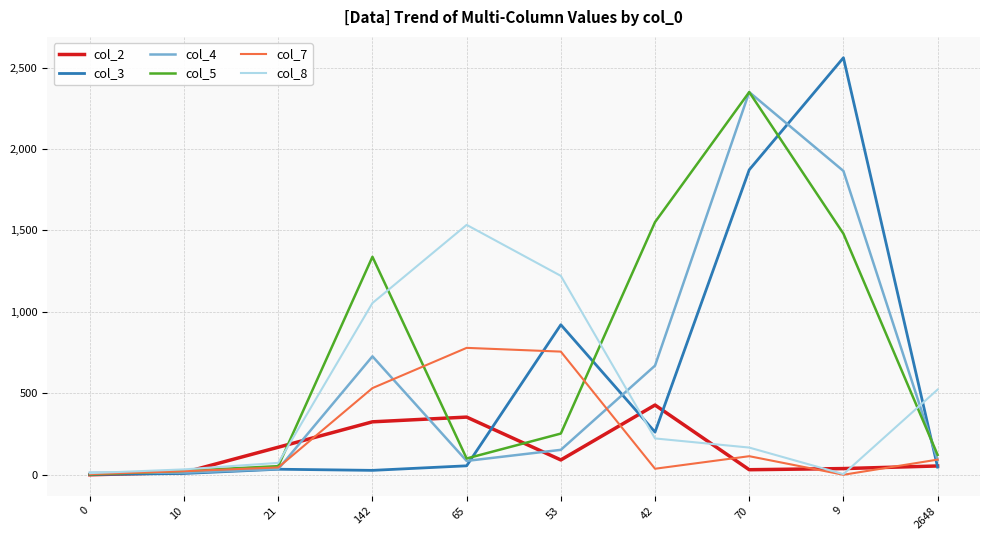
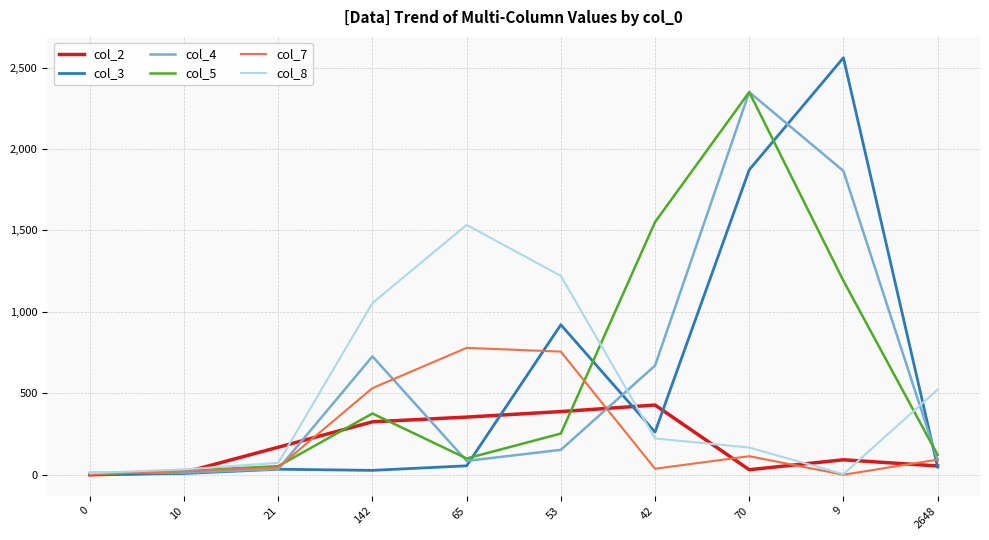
col_5, 142: 1,340 -> 380
col_2, 53: 90 -> 390
col_2, 9: 40 -> 90
col_5, 9: 1,480 -> 1,190
